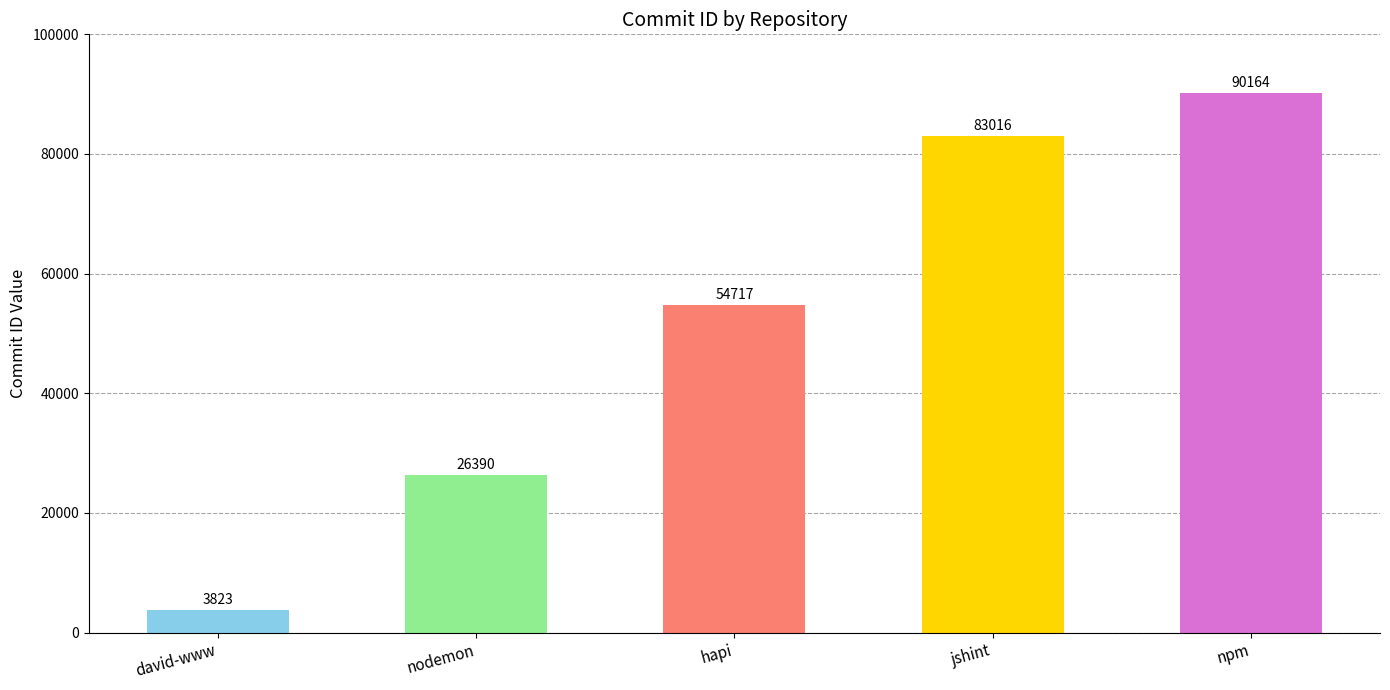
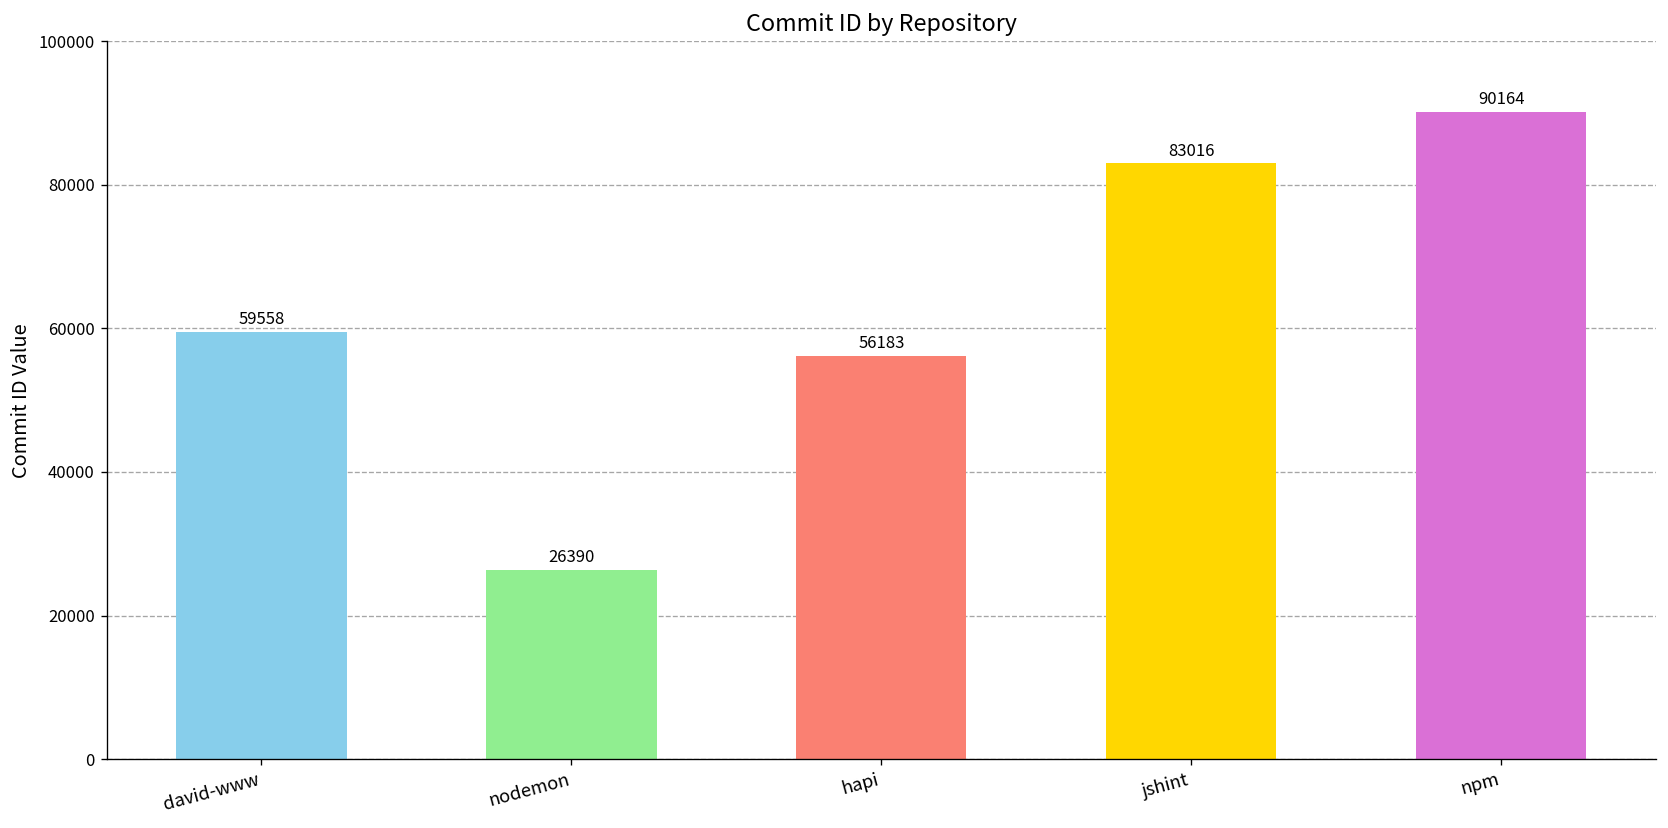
david-www: 3823 -> 59558
hapi: 54717 -> 56183
